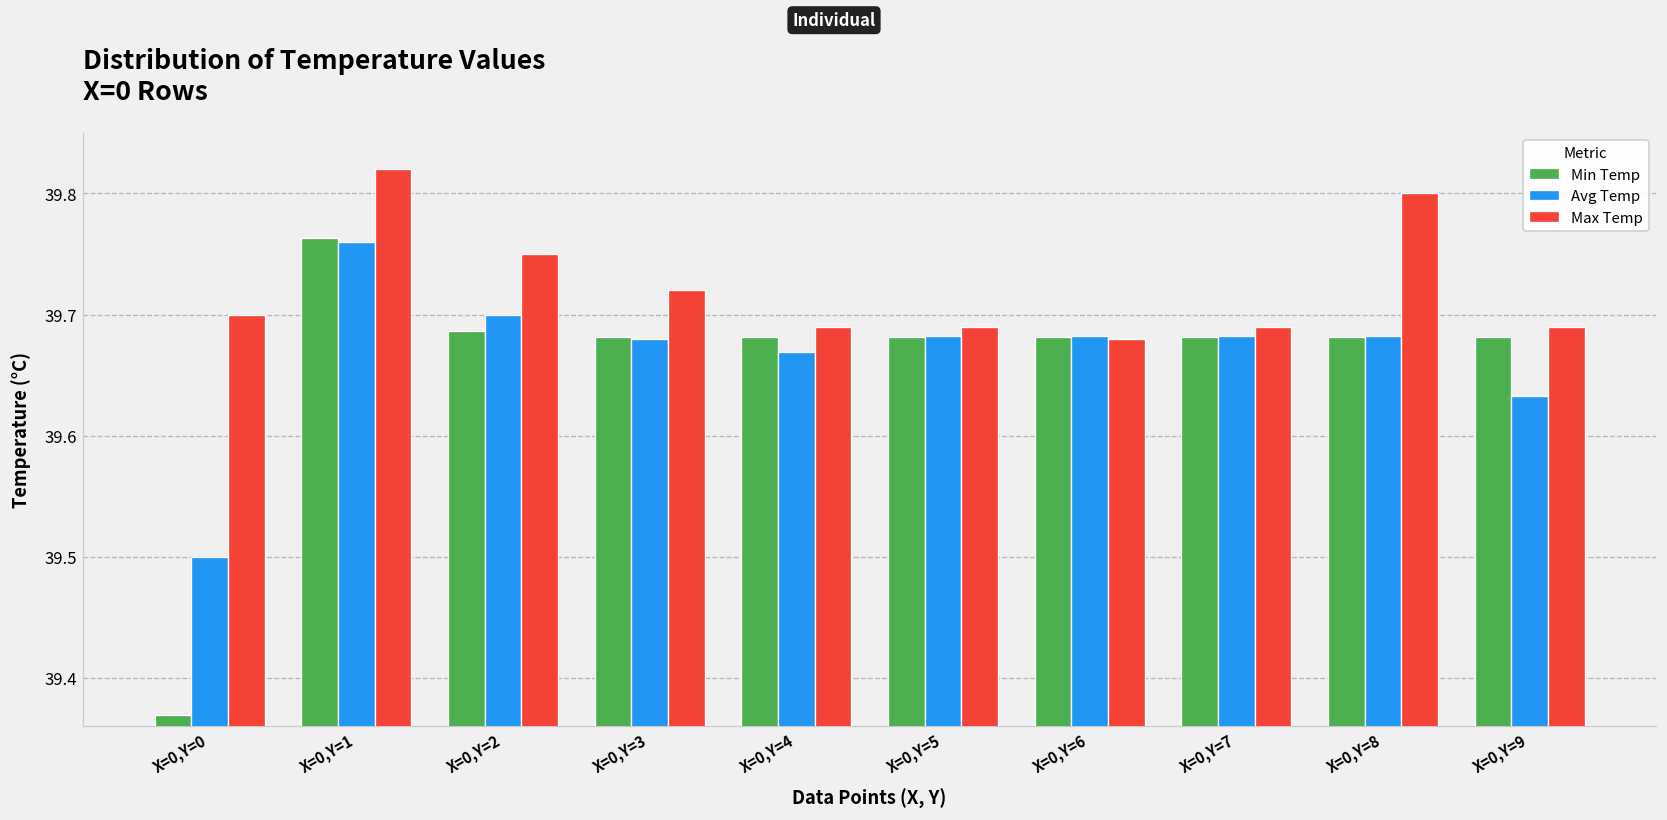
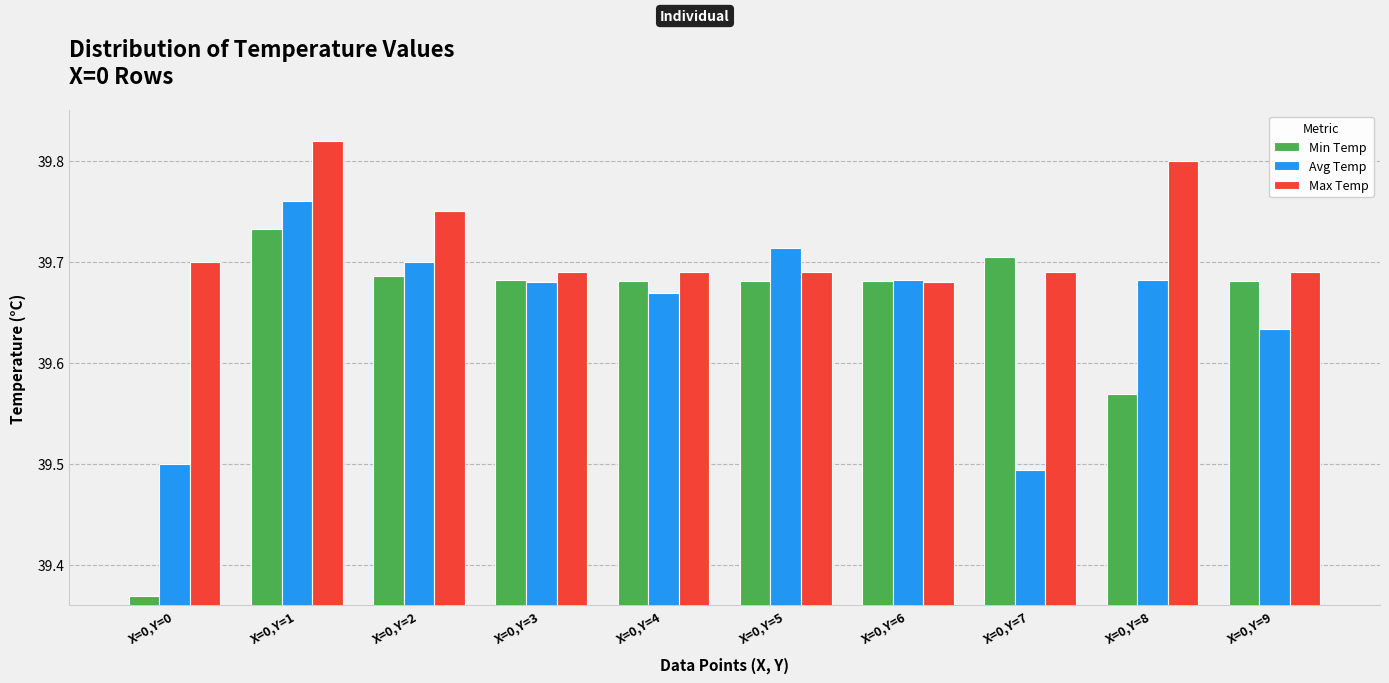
Min Temp, X=0,Y=1: 39.763 -> 39.732
Max Temp, X=0,Y=3: 39.72 -> 39.69
Avg Temp, X=0,Y=5: 39.682 -> 39.714
Min Temp, X=0,Y=7: 39.681 -> 39.705
Avg Temp, X=0,Y=7: 39.682 -> 39.494
Min Temp, X=0,Y=8: 39.681 -> 39.569
